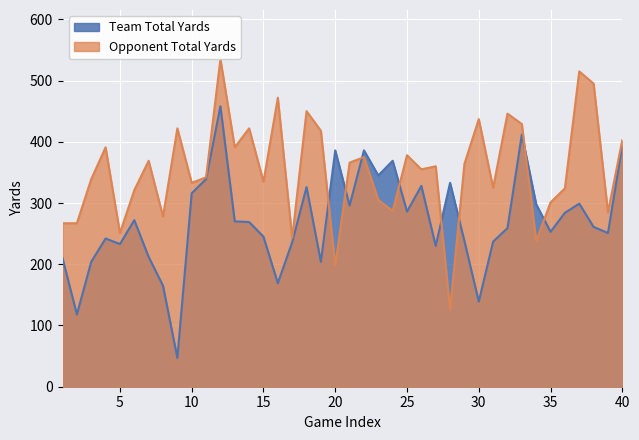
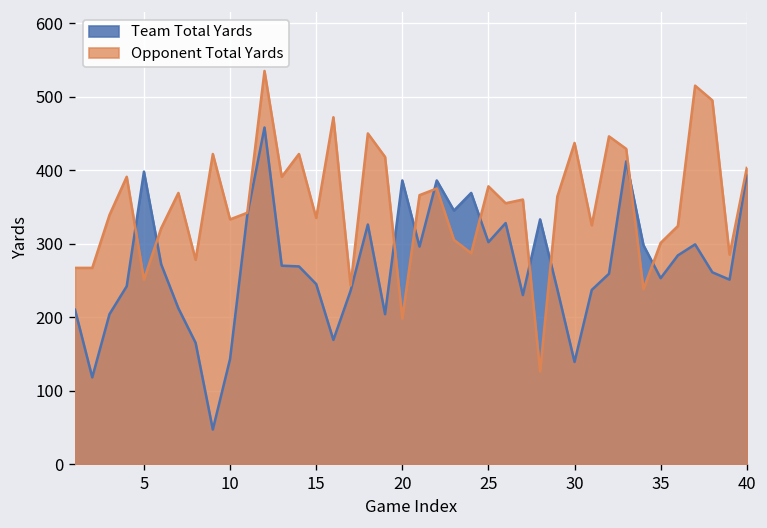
Team Total Yards, 5: 230 -> 400
Team Total Yards, 10: 320 -> 140
Team Total Yards, 25: 290 -> 300
